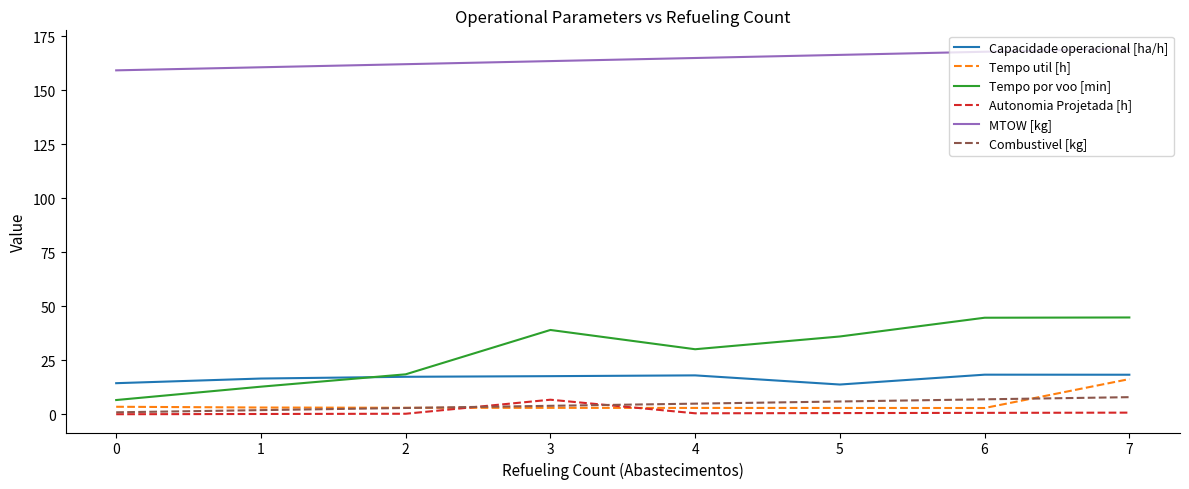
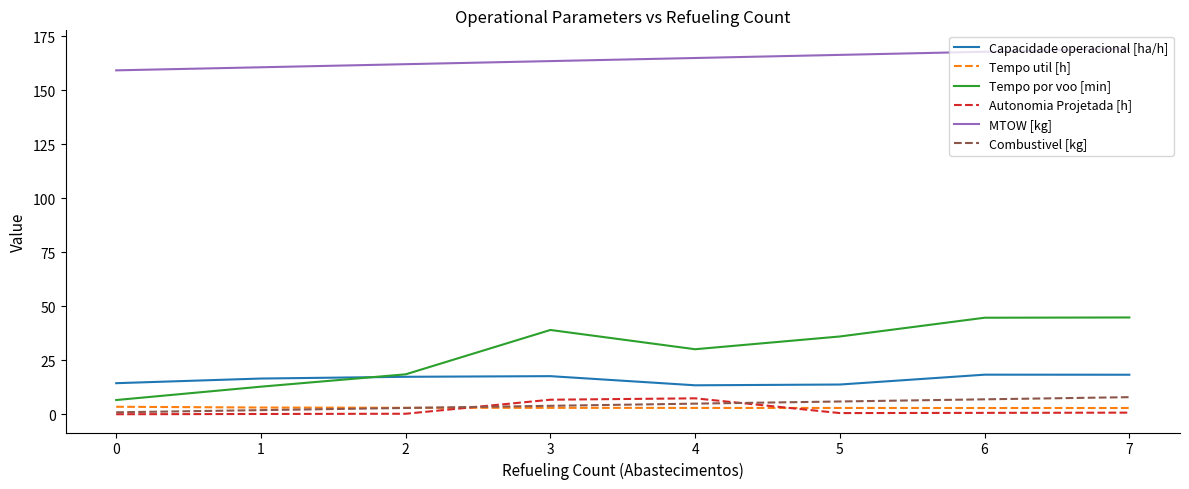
Capacidade operacional [ha/h], 4: 18 -> 13
Autonomia Projetada [h], 4: 1 -> 7
Tempo util [h], 7: 16 -> 3
